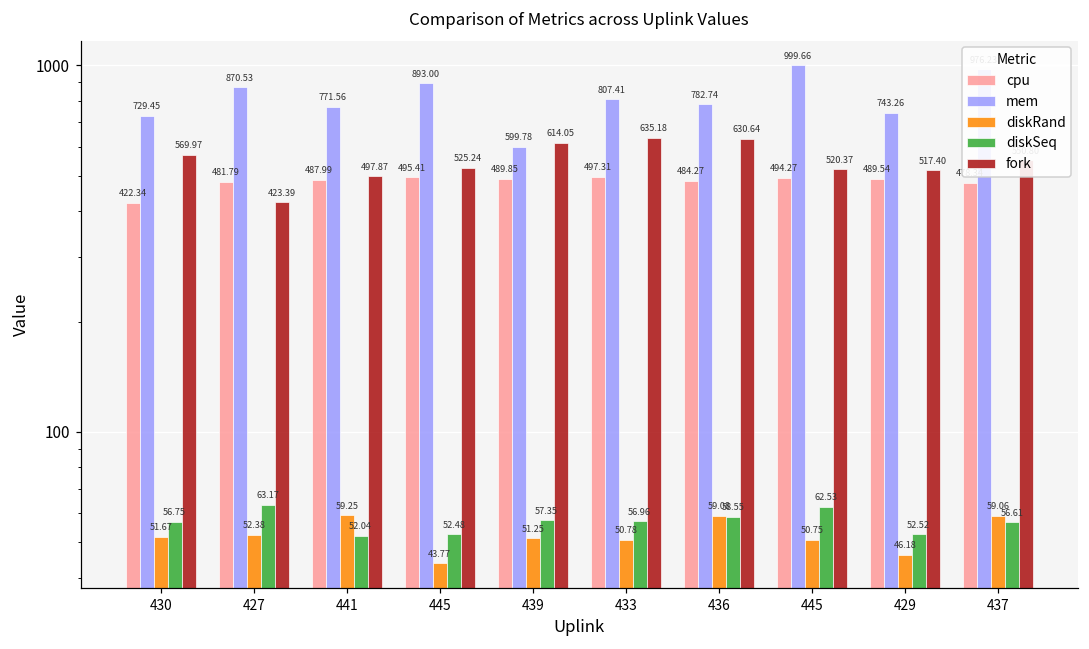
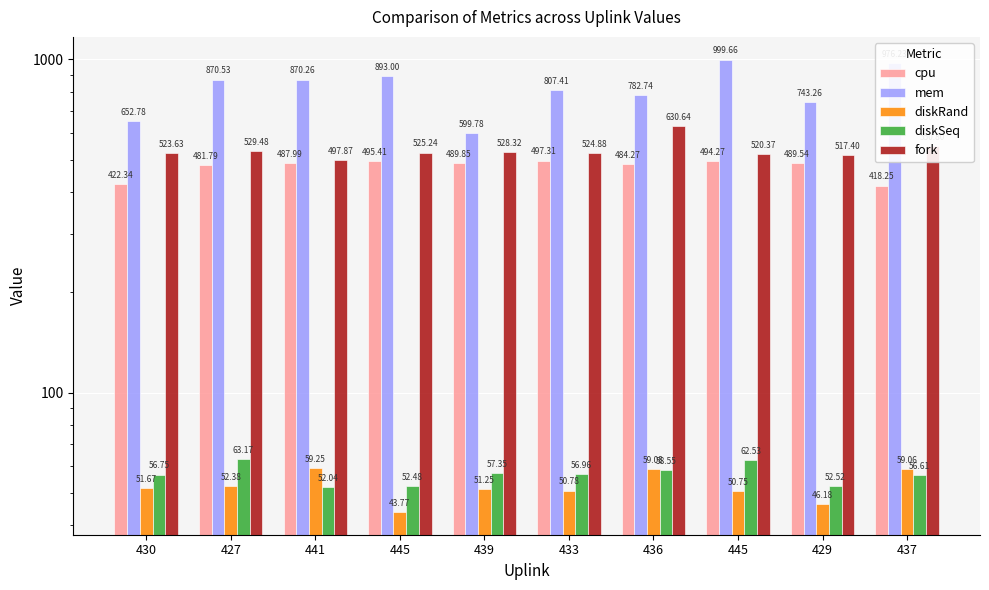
mem, 430: 729.45 -> 652.78
fork, 430: 569.97 -> 523.63
fork, 427: 423.39 -> 529.48
mem, 441: 771.56 -> 870.26
fork, 439: 614.05 -> 528.32
fork, 433: 635.18 -> 524.88
cpu, 437: 480 -> 420
